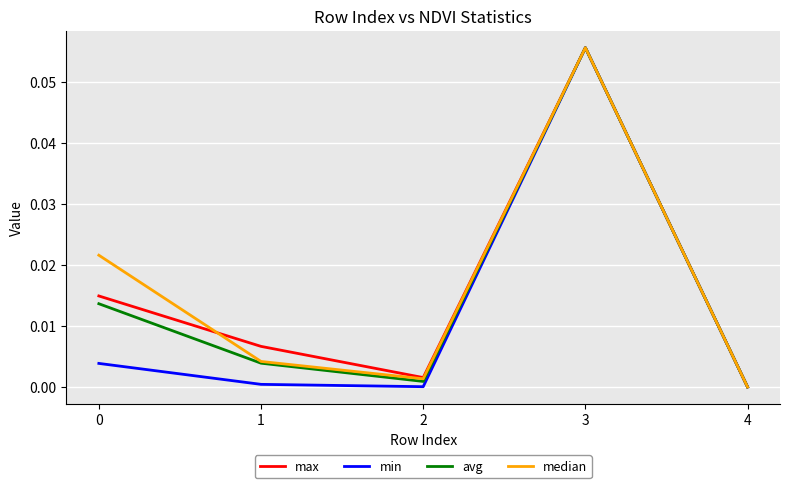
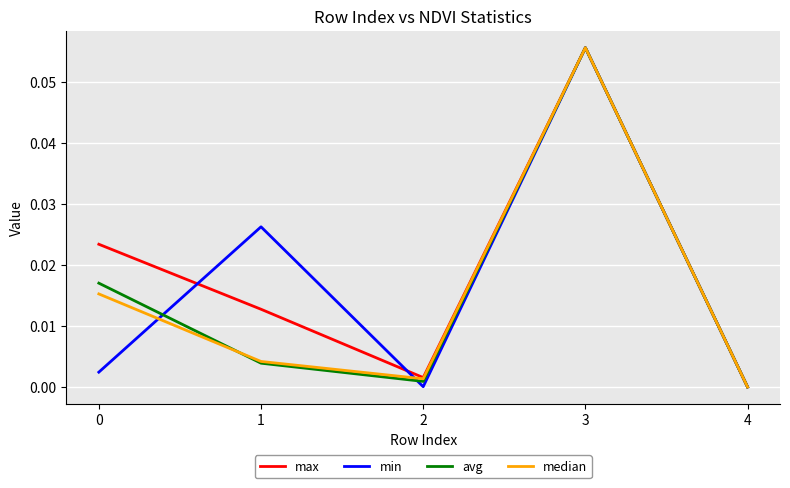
max, 0: 0.015 -> 0.023
min, 0: 0.004 -> 0.002
avg, 0: 0.014 -> 0.017
median, 0: 0.022 -> 0.015
max, 1: 0.007 -> 0.013
min, 1: 0.000 -> 0.026
